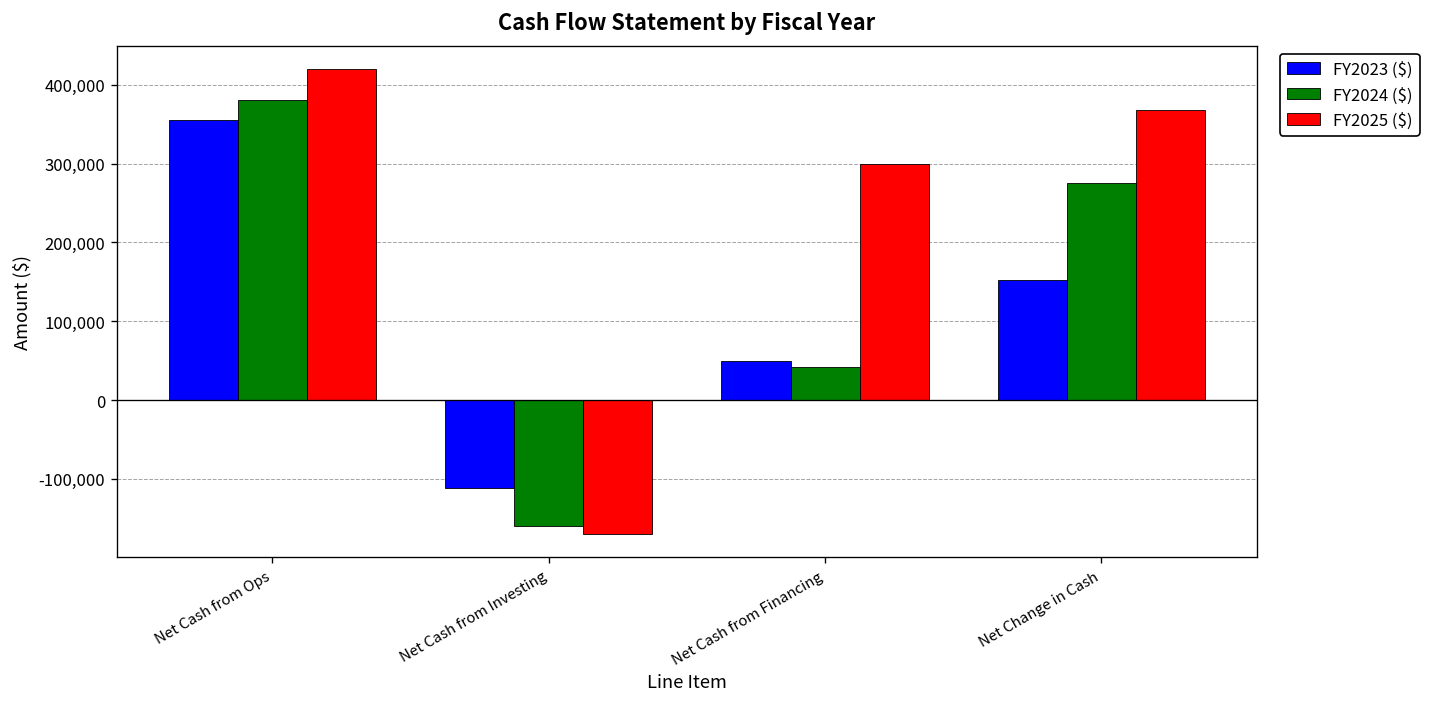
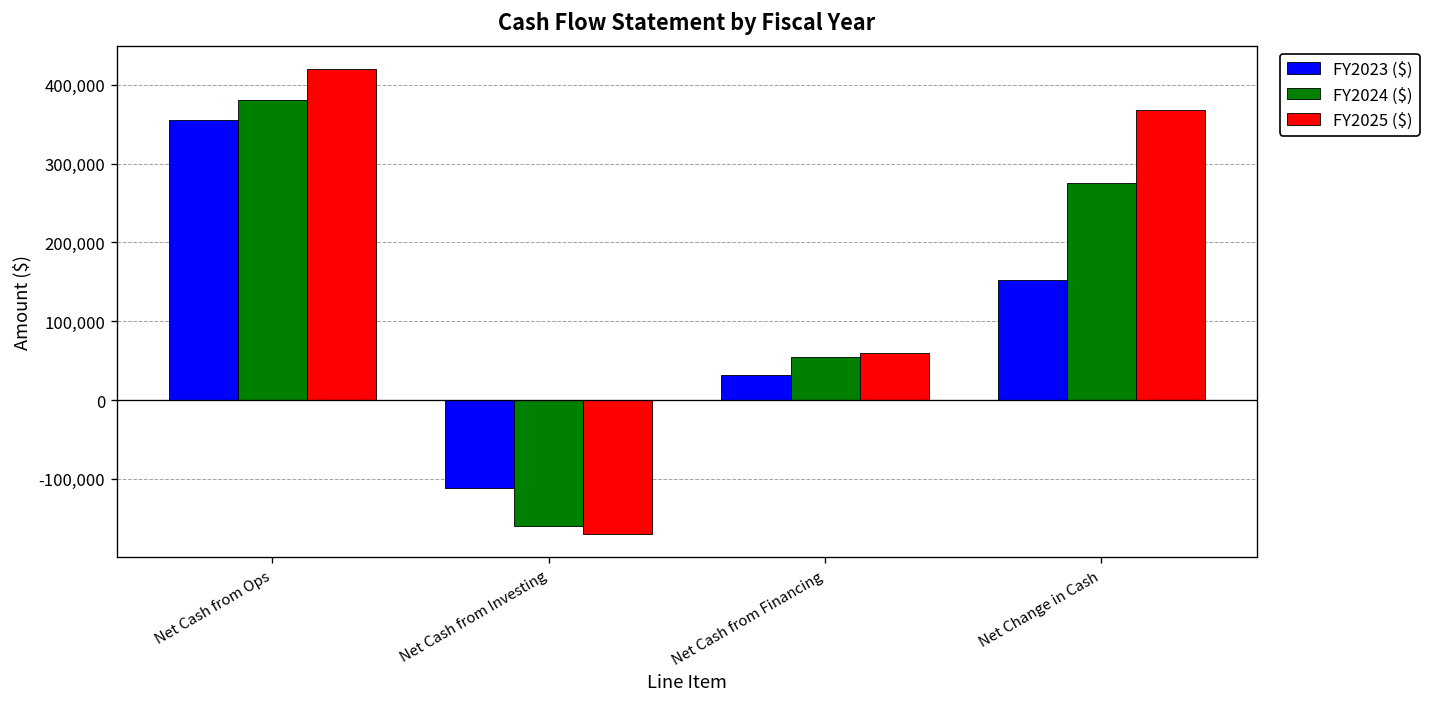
FY2023 ($), Net Cash from Financing: 50,000 -> 30,000
FY2024 ($), Net Cash from Financing: 40,000 -> 60,000
FY2025 ($), Net Cash from Financing: 300,000 -> 60,000
